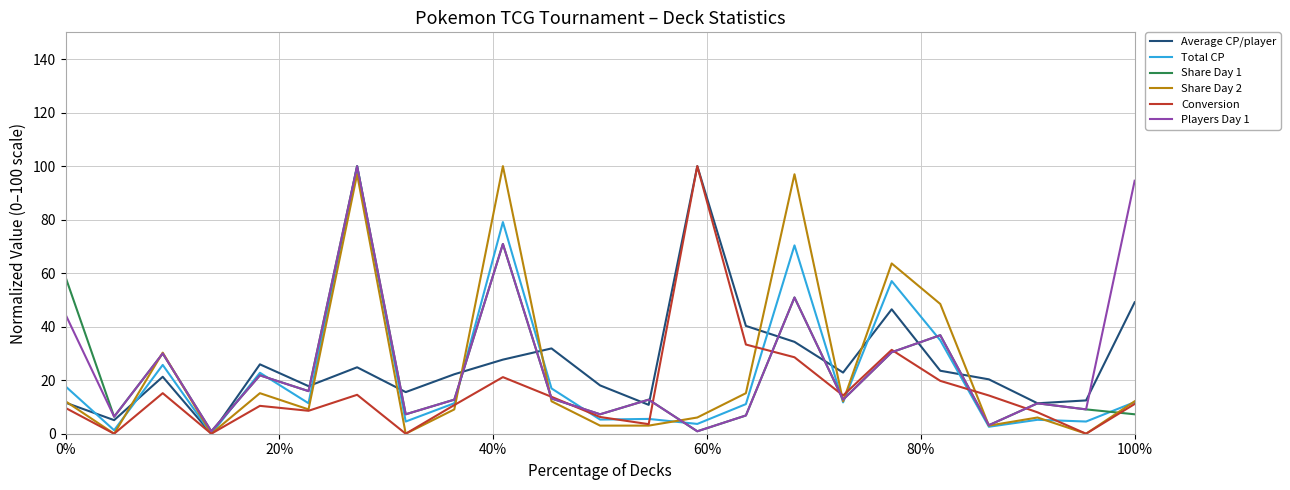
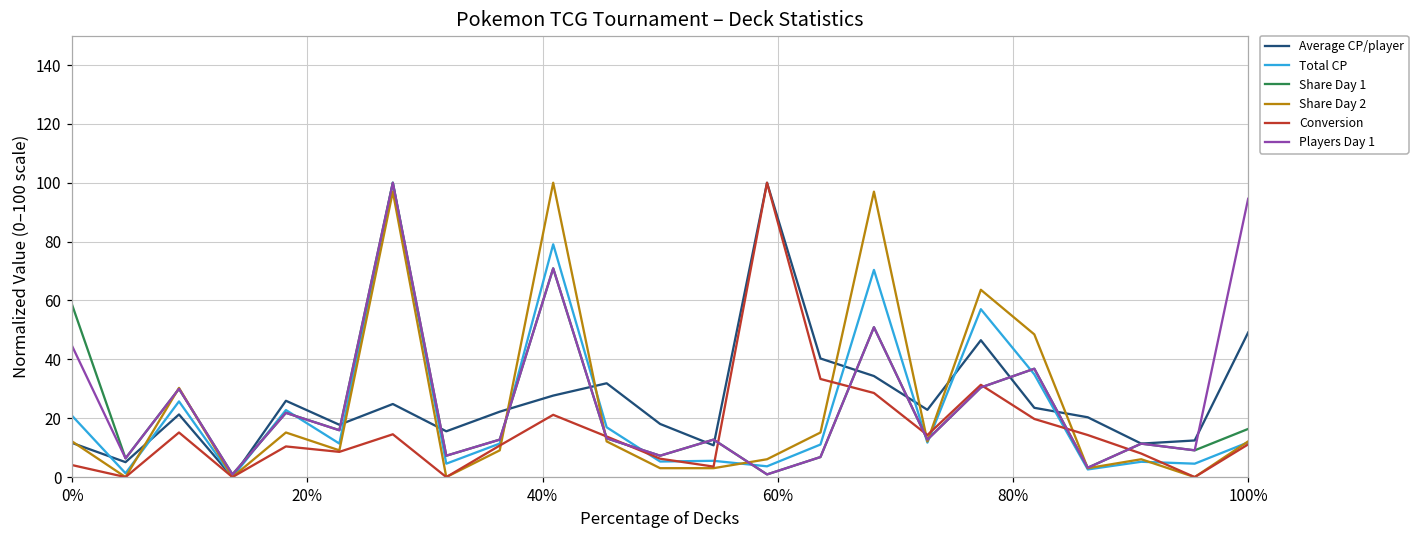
Total CP, 0%: 18 -> 21
Conversion, 0%: 10 -> 4
Share Day 1, 100%: 7 -> 16
